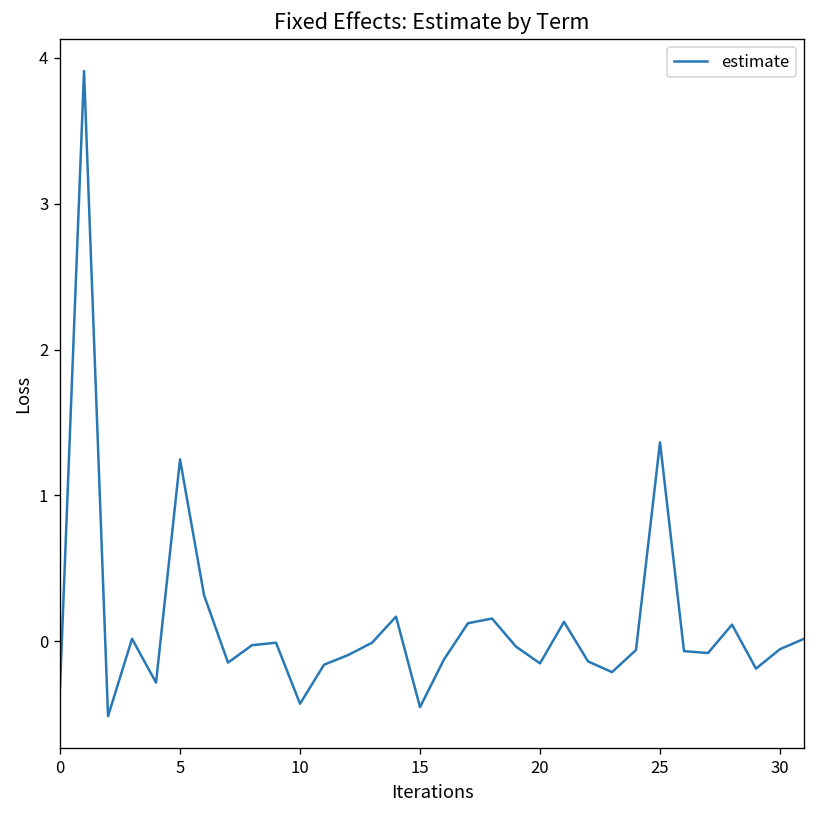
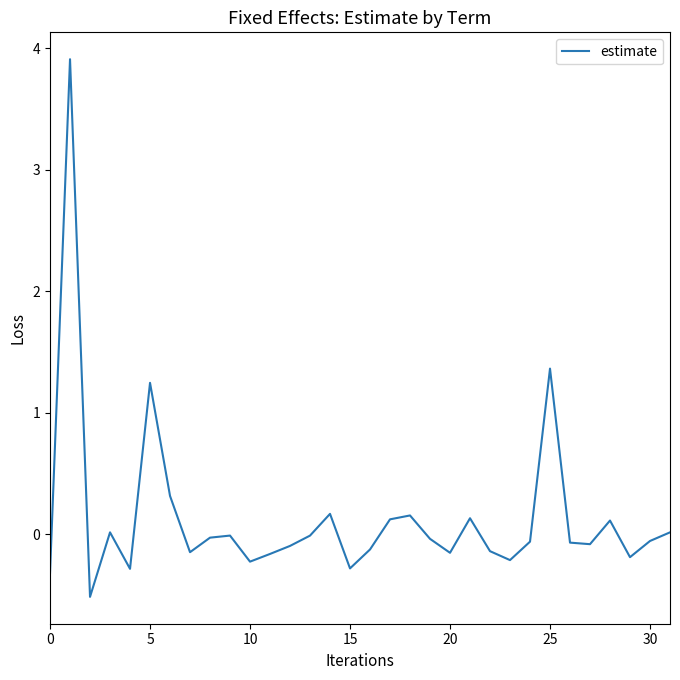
10: -0.43 -> -0.23
15: -0.45 -> -0.28
